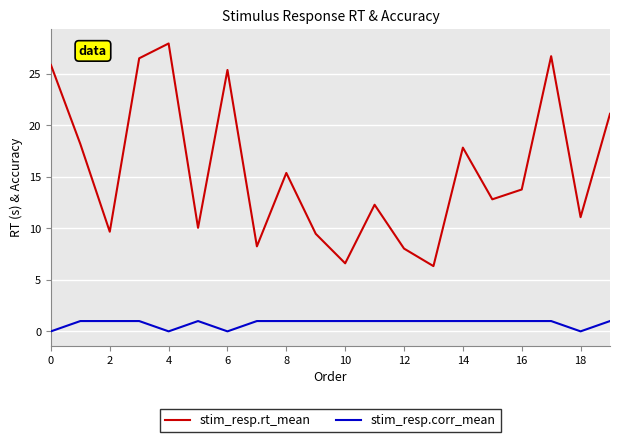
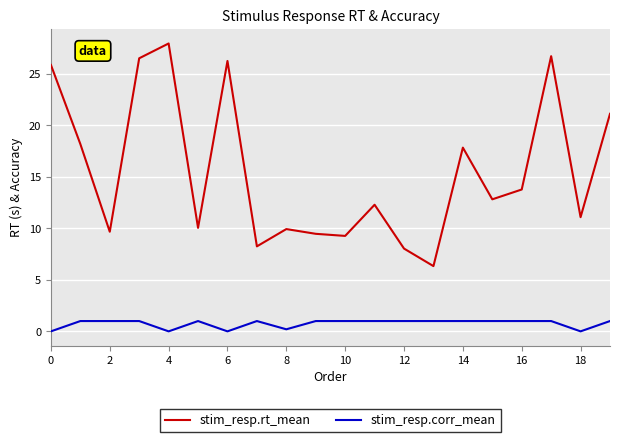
stim_resp.rt_mean, 6: 25.4 -> 26.2
stim_resp.rt_mean, 8: 15.4 -> 9.9
stim_resp.corr_mean, 8: 1.0 -> 0.2
stim_resp.rt_mean, 10: 6.6 -> 9.3
